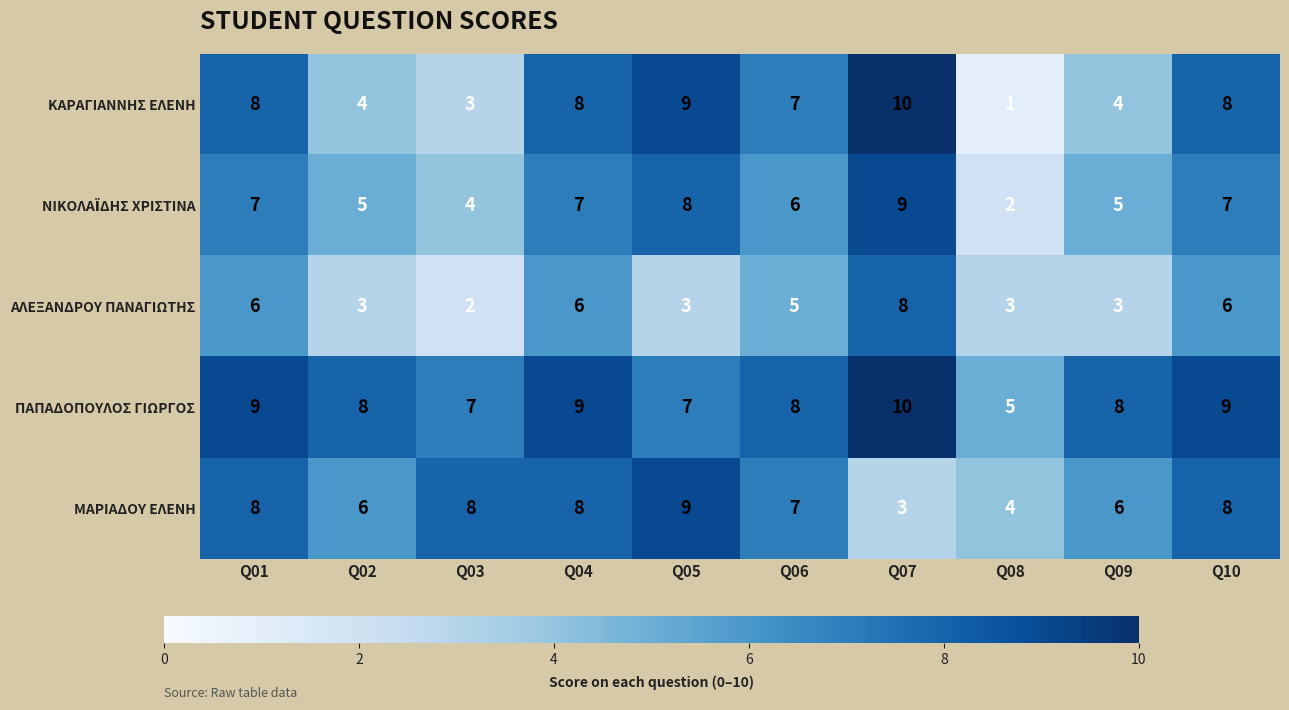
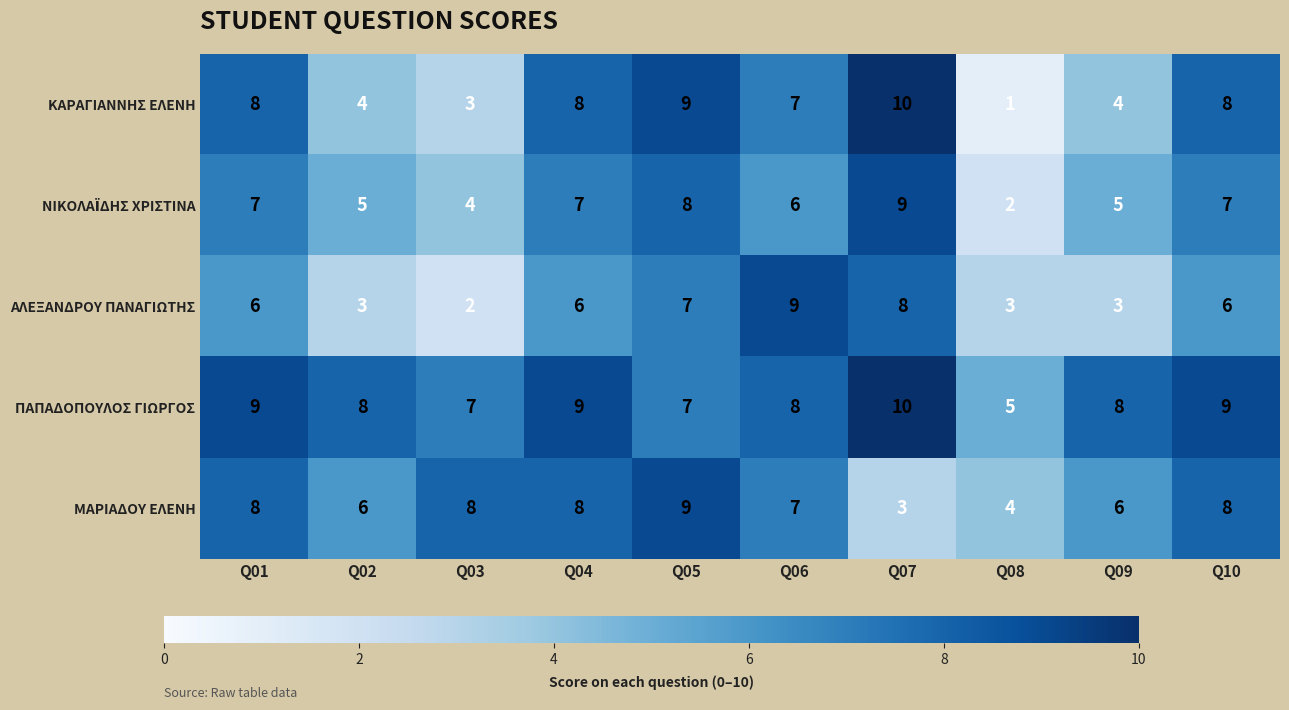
ΑΛΕΞΑΝΔΡΟΥ ΠΑΝΑΓΙΩΤΗΣ, Q05: 3 -> 7
ΑΛΕΞΑΝΔΡΟΥ ΠΑΝΑΓΙΩΤΗΣ, Q06: 5 -> 9
